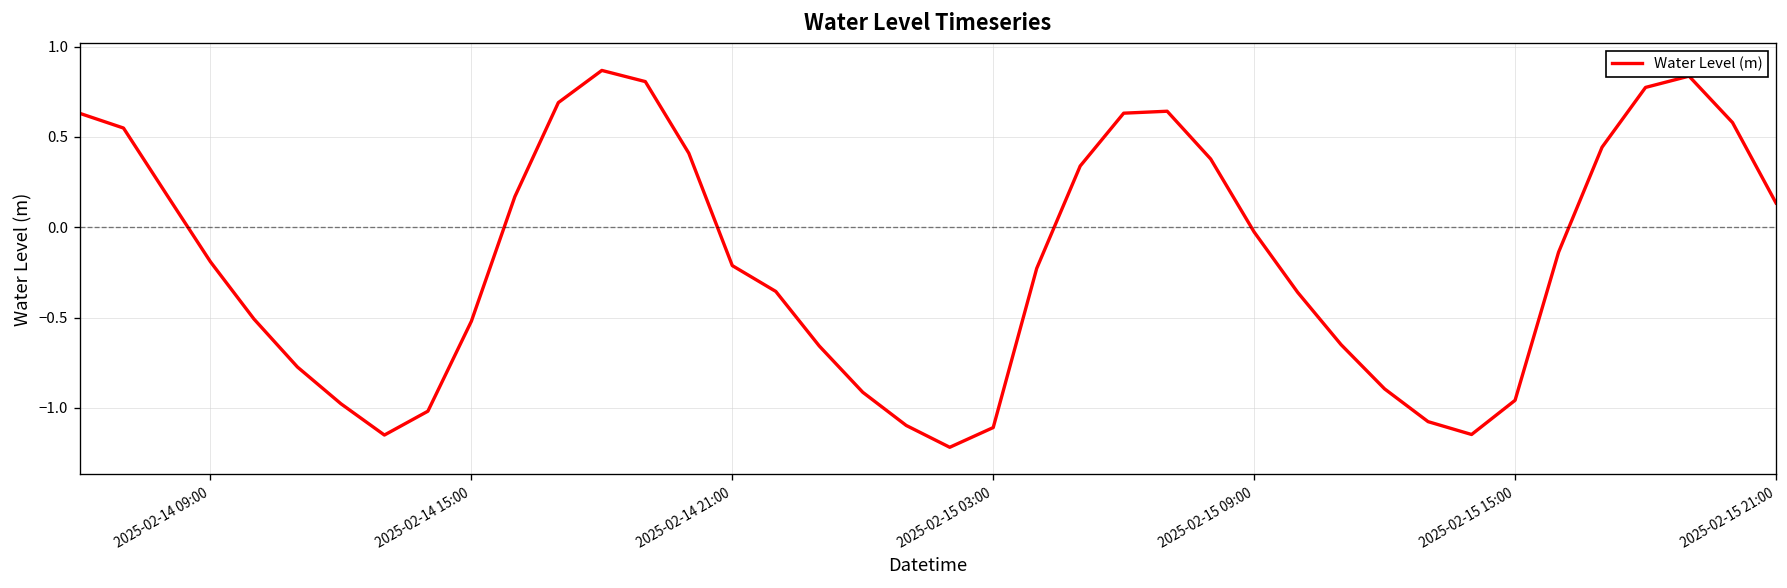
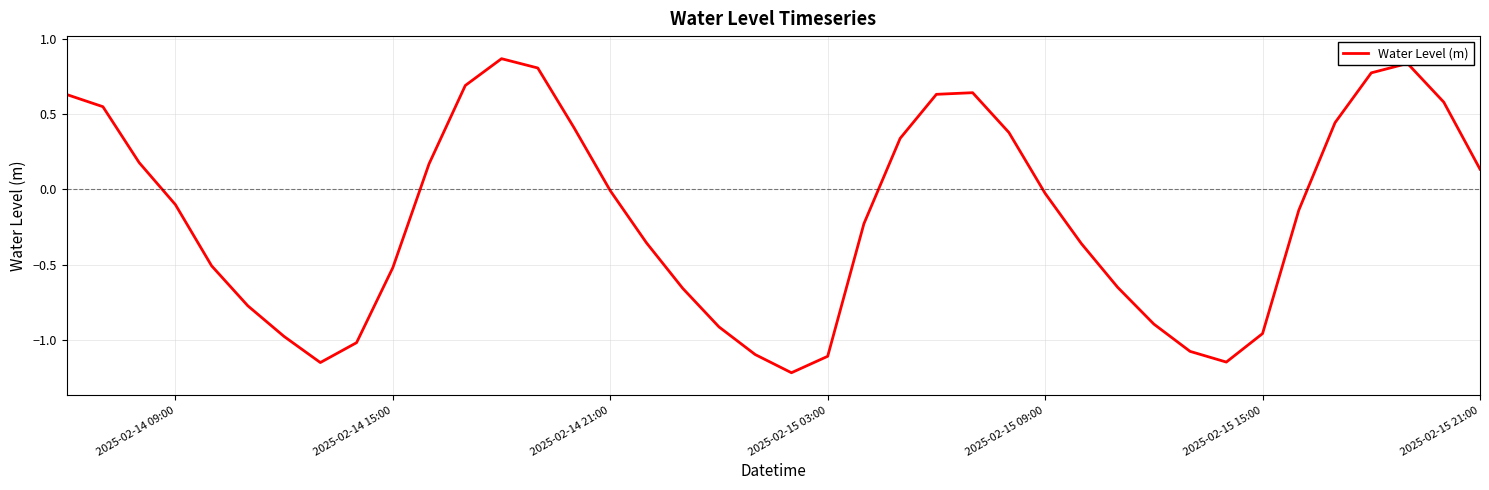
2025-02-14 09:00: -0.19 -> -0.10
2025-02-14 21:00: -0.21 -> -0.01
